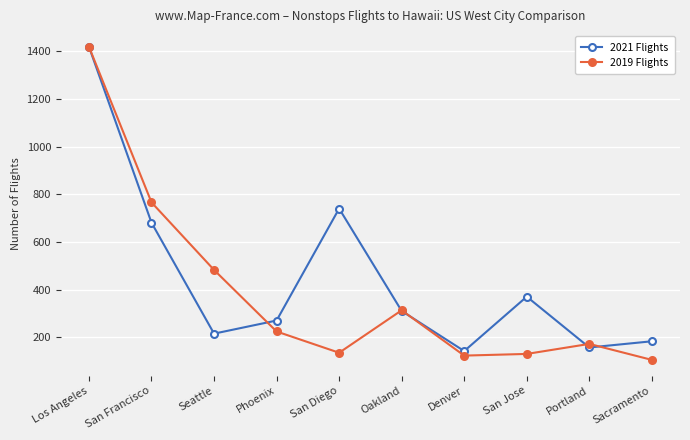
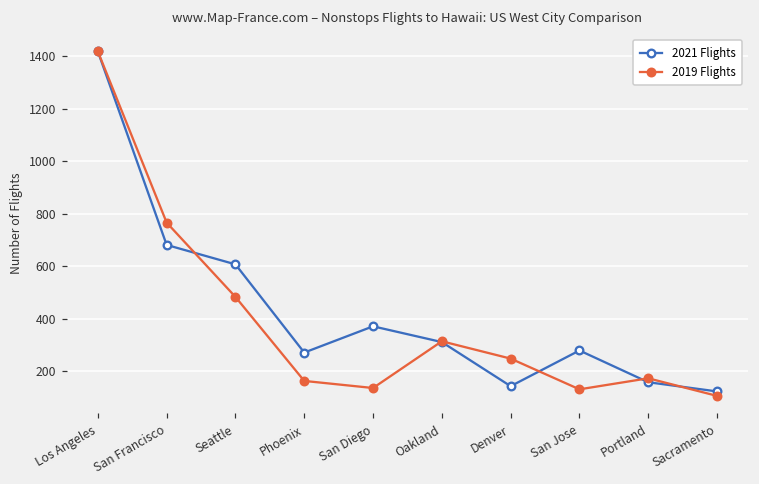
2021 Flights, Seattle: 220 -> 610
2019 Flights, Phoenix: 230 -> 160
2021 Flights, San Diego: 740 -> 370
2019 Flights, Denver: 120 -> 250
2021 Flights, San Jose: 370 -> 280
2021 Flights, Sacramento: 180 -> 120
